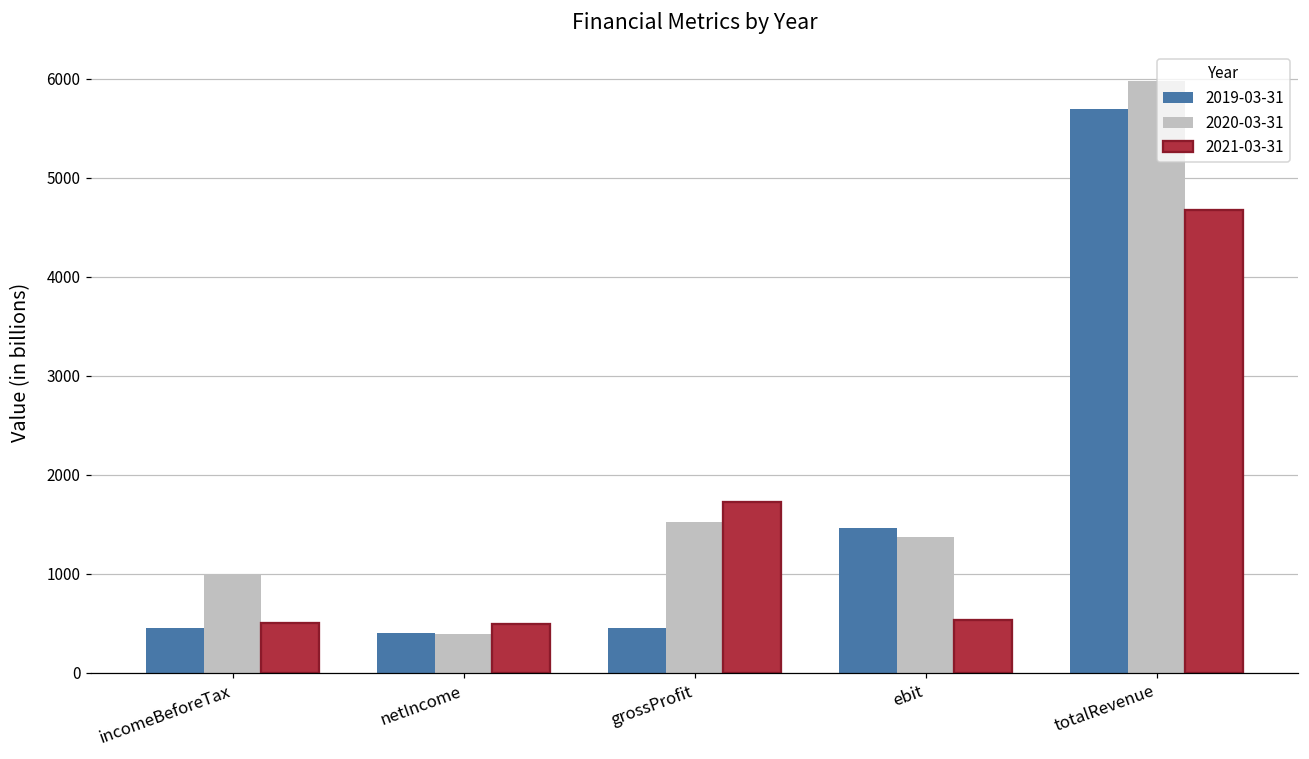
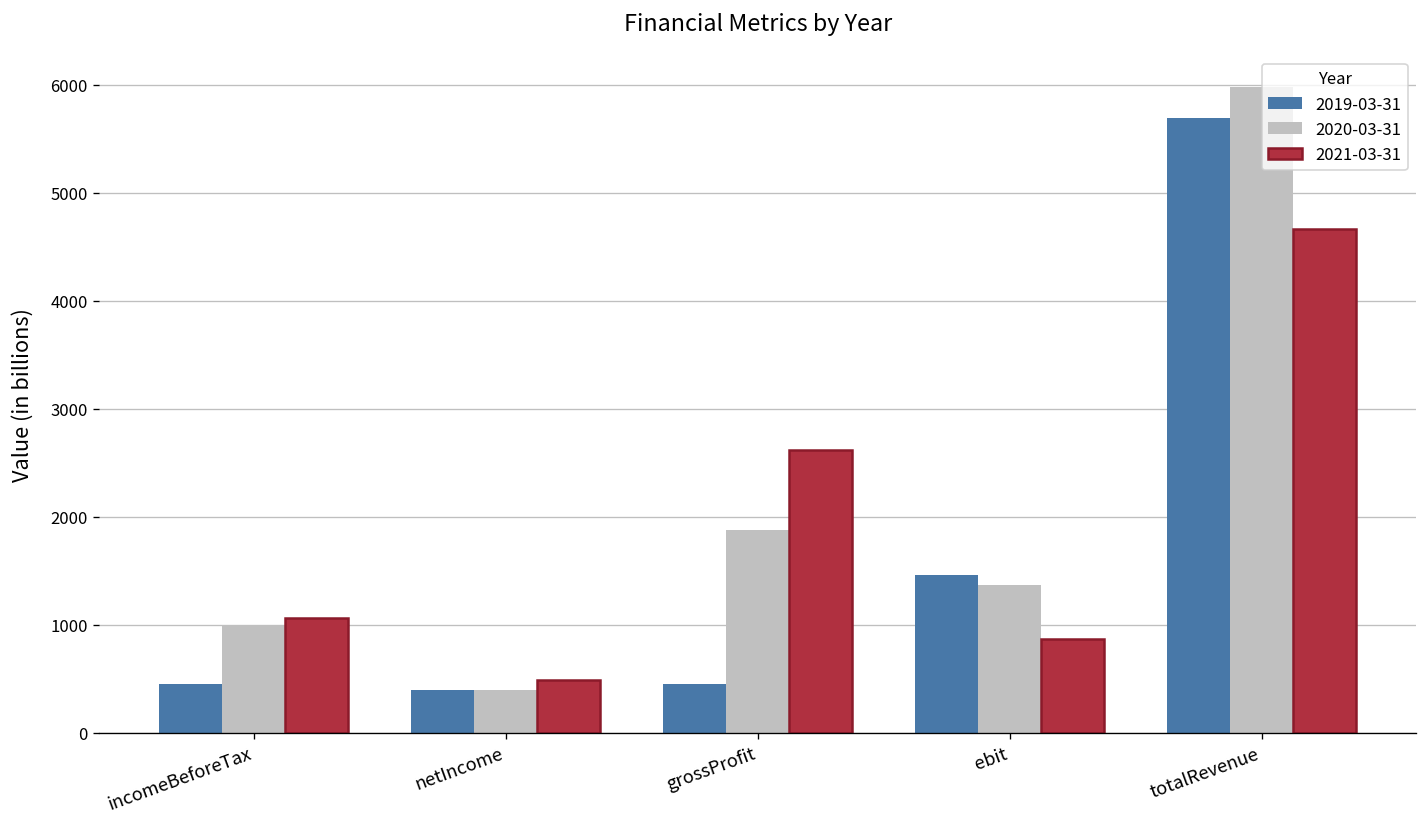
2021-03-31, incomeBeforeTax: 500 -> 1100
2020-03-31, grossProfit: 1500 -> 1900
2021-03-31, grossProfit: 1700 -> 2600
2021-03-31, ebit: 500 -> 900
